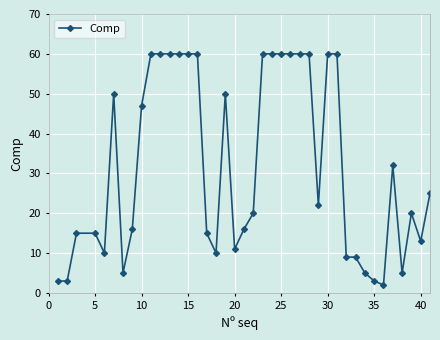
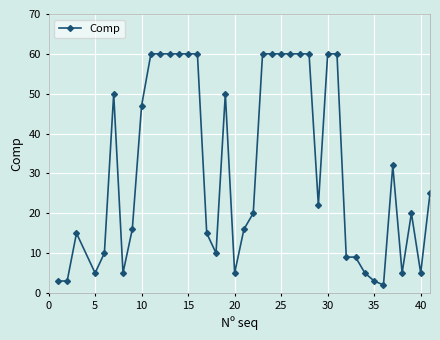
5: 15 -> 5
20: 11 -> 5
40: 13 -> 5
